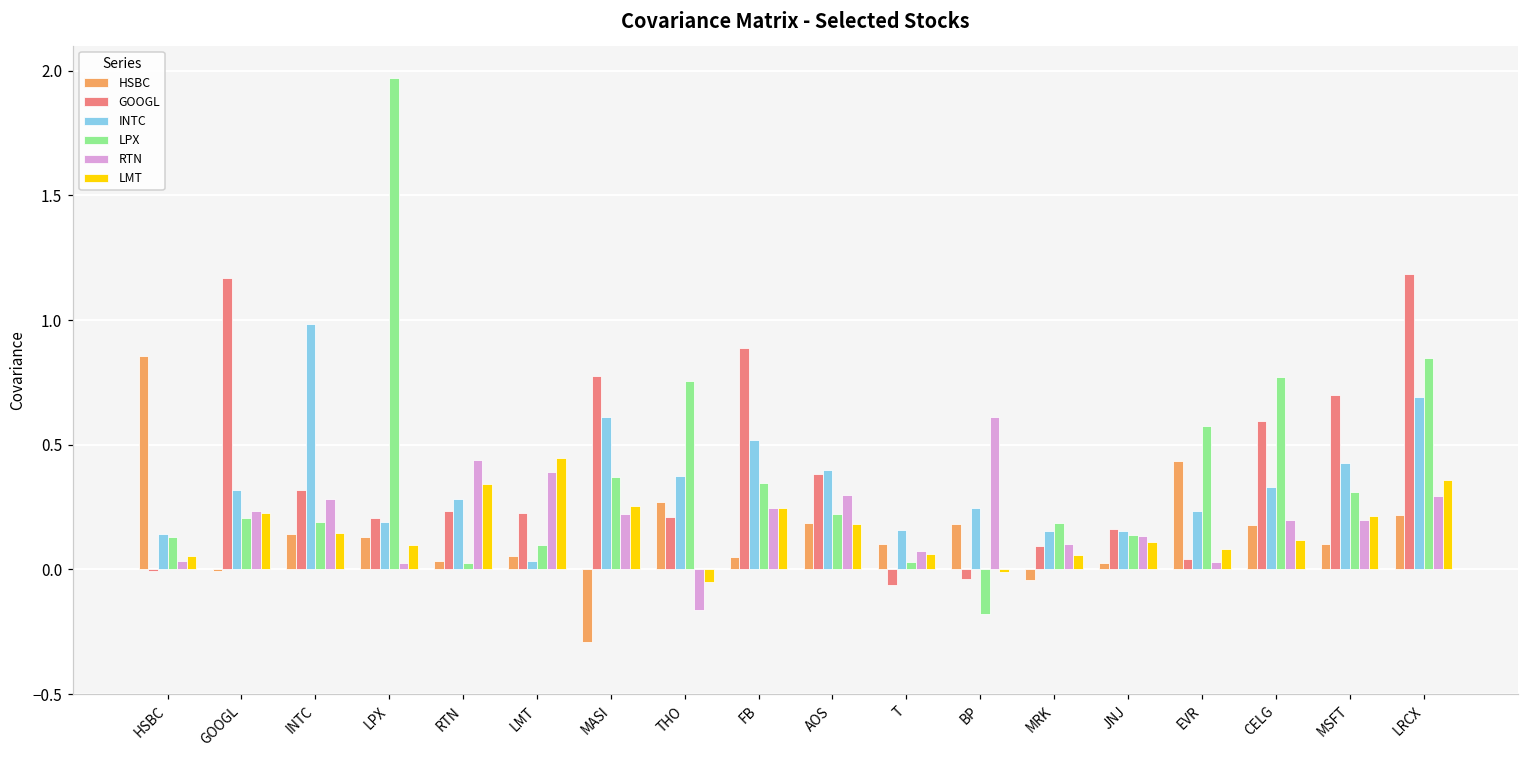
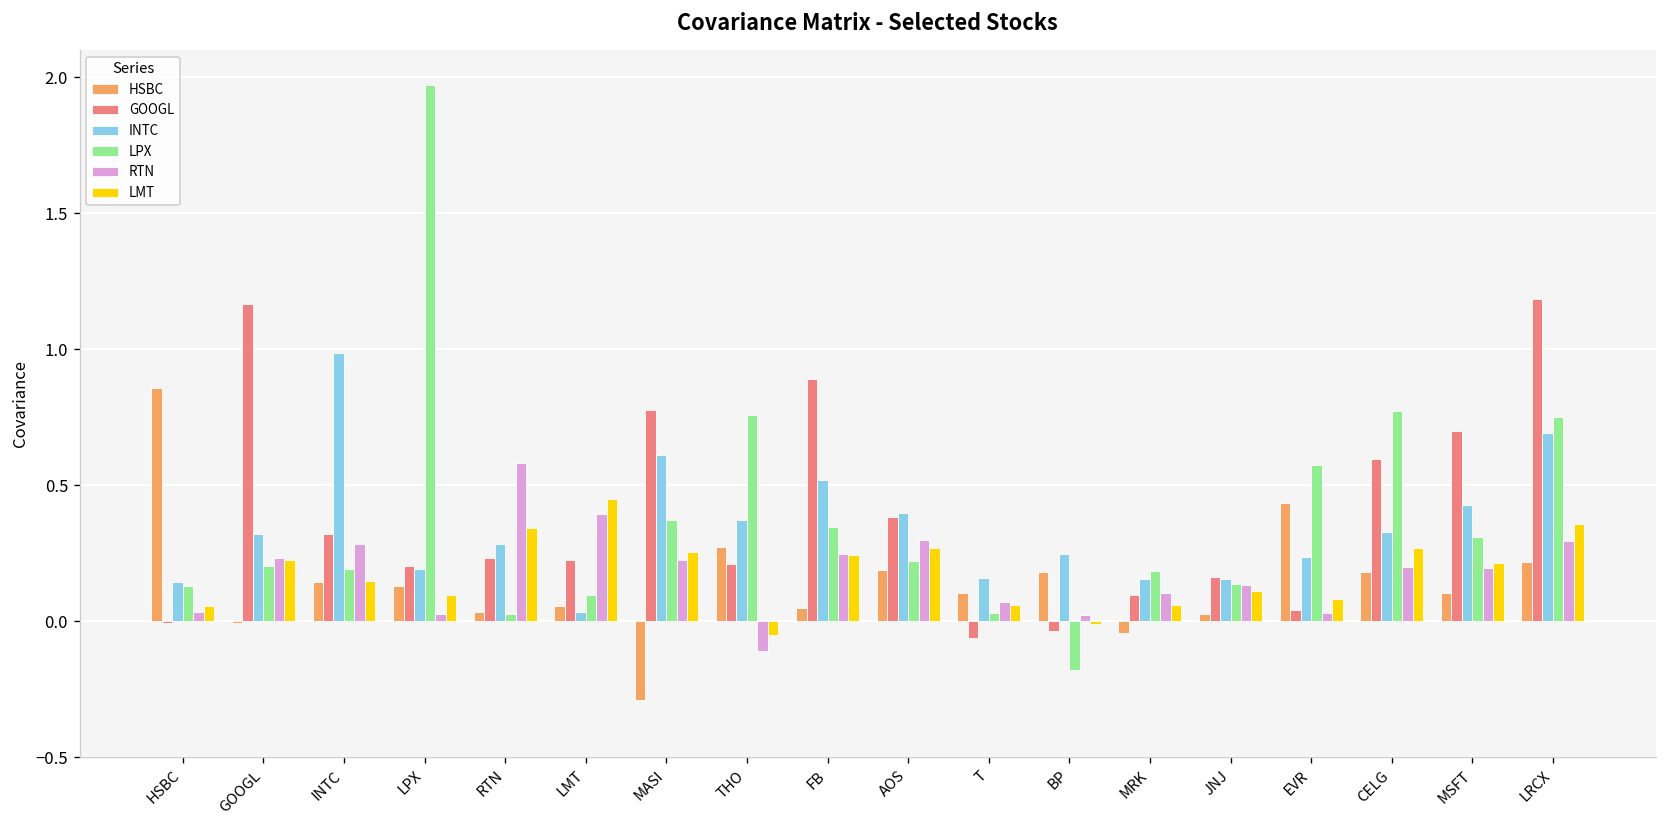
RTN, RTN: 0.44 -> 0.58
RTN, THO: -0.16 -> -0.11
LMT, AOS: 0.18 -> 0.27
RTN, BP: 0.61 -> 0.02
LMT, CELG: 0.12 -> 0.27
LPX, LRCX: 0.85 -> 0.75
